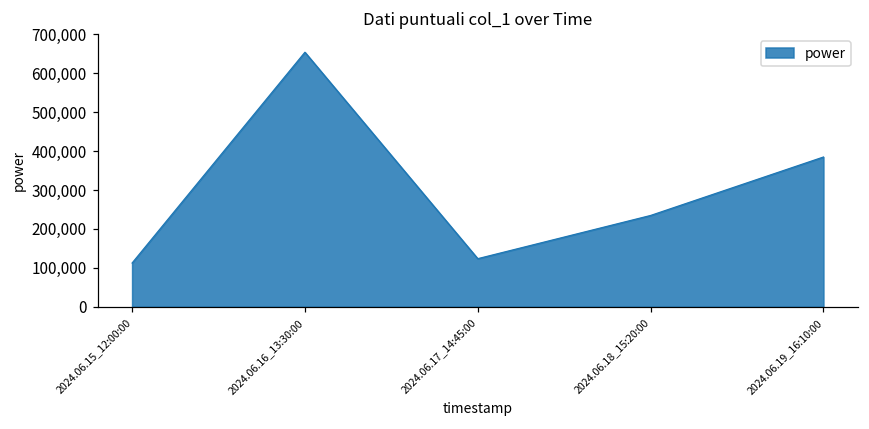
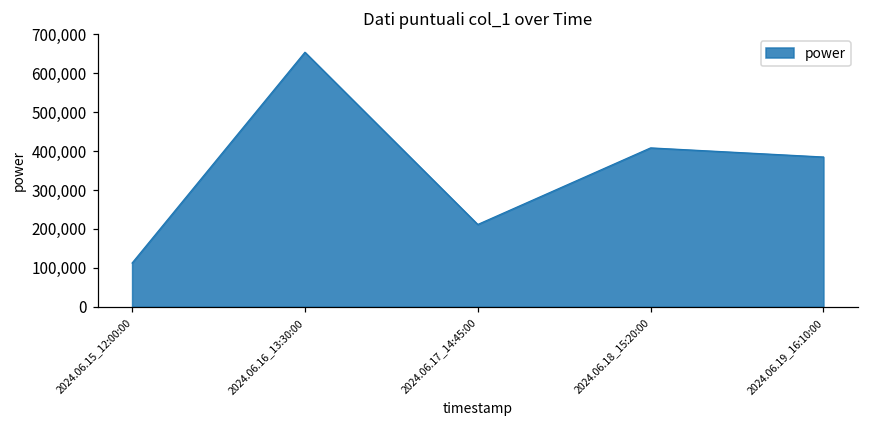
2024.06.17_14:45:00: 120,000 -> 210,000
2024.06.18_15:20:00: 230,000 -> 410,000
